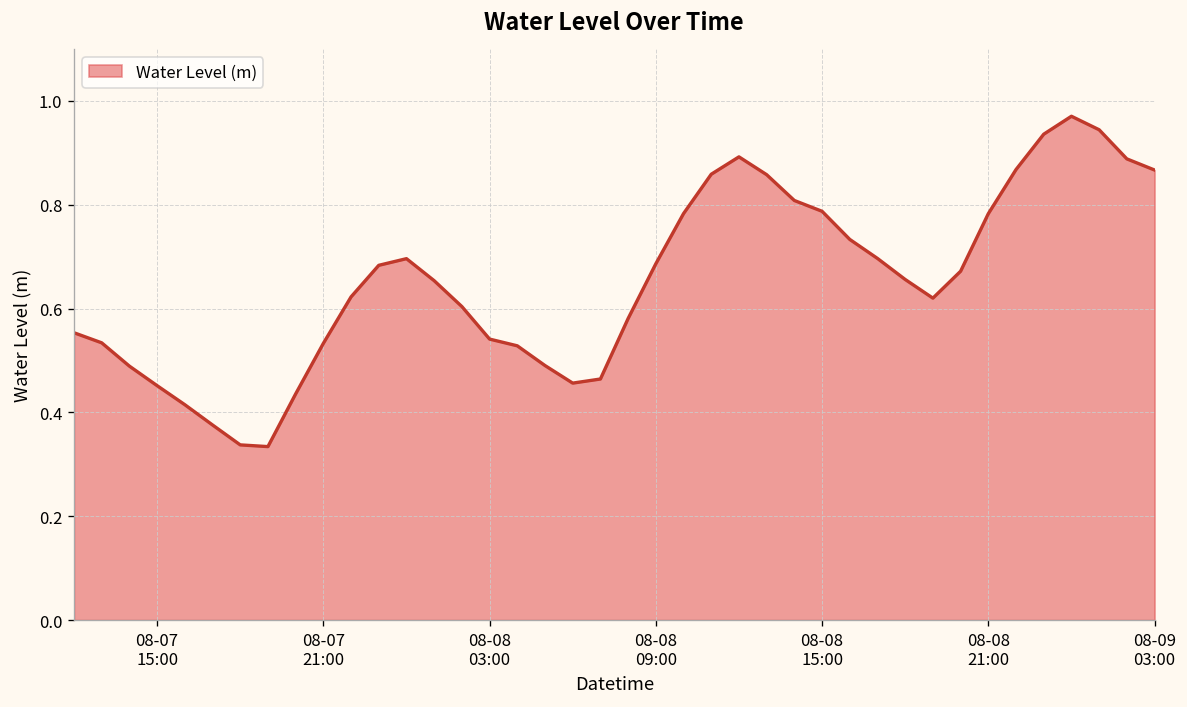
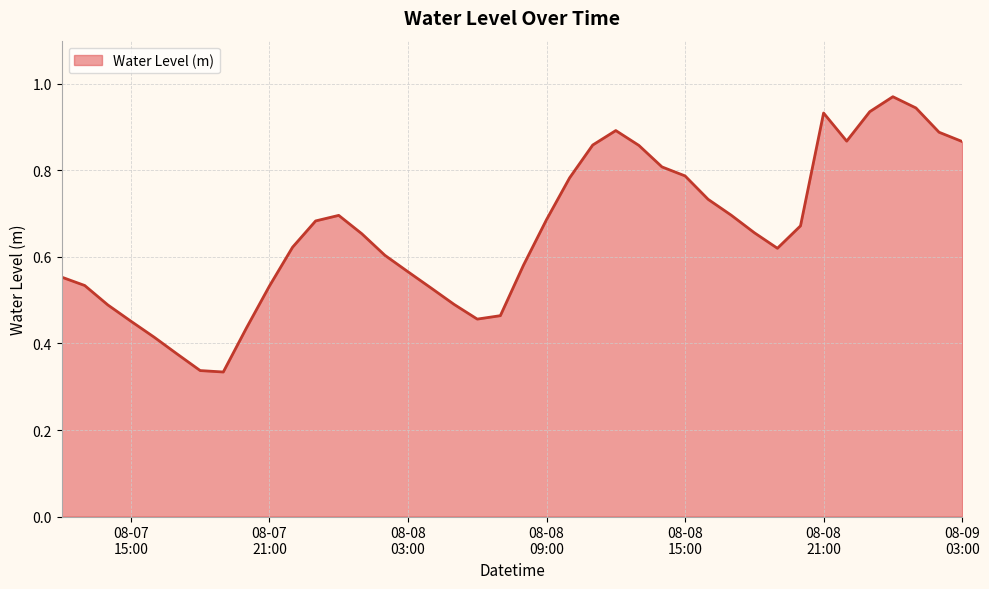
08-08 03:00: 0.54 -> 0.57
08-08 21:00: 0.78 -> 0.93
